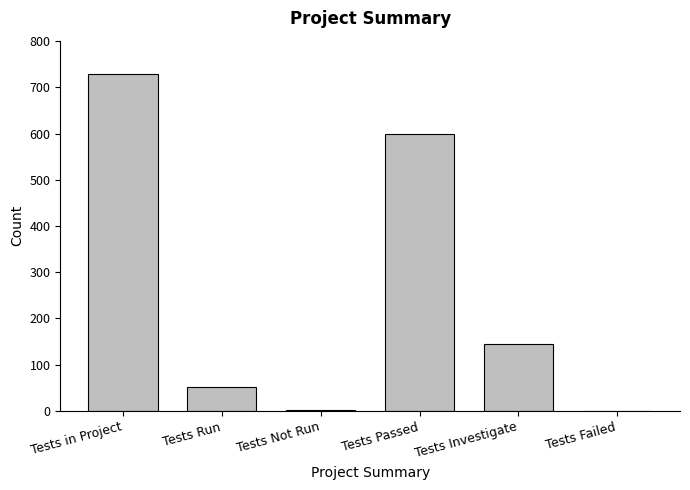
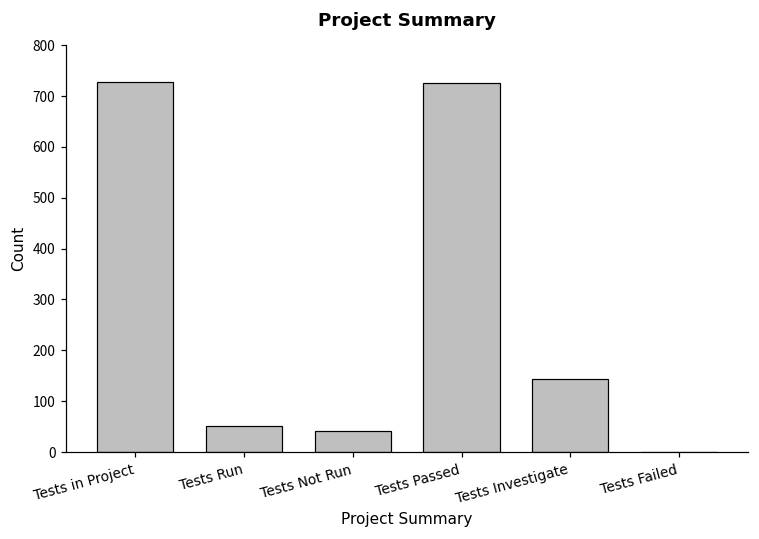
Tests Not Run: 0 -> 40
Tests Passed: 600 -> 730
